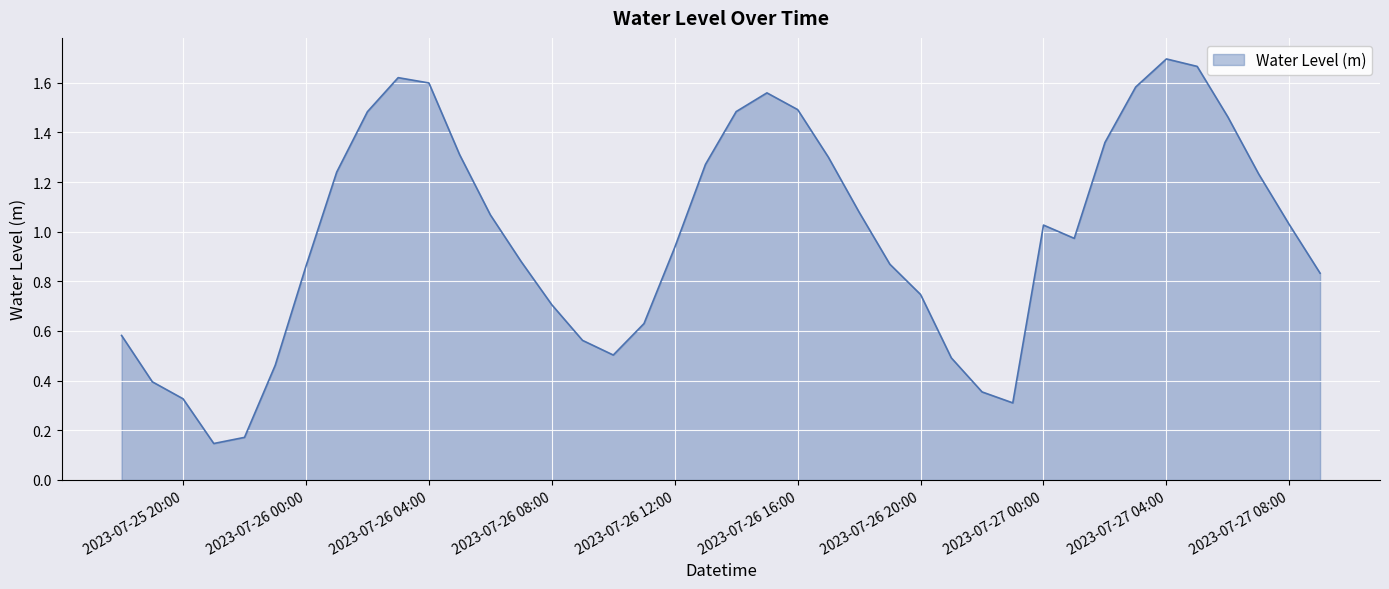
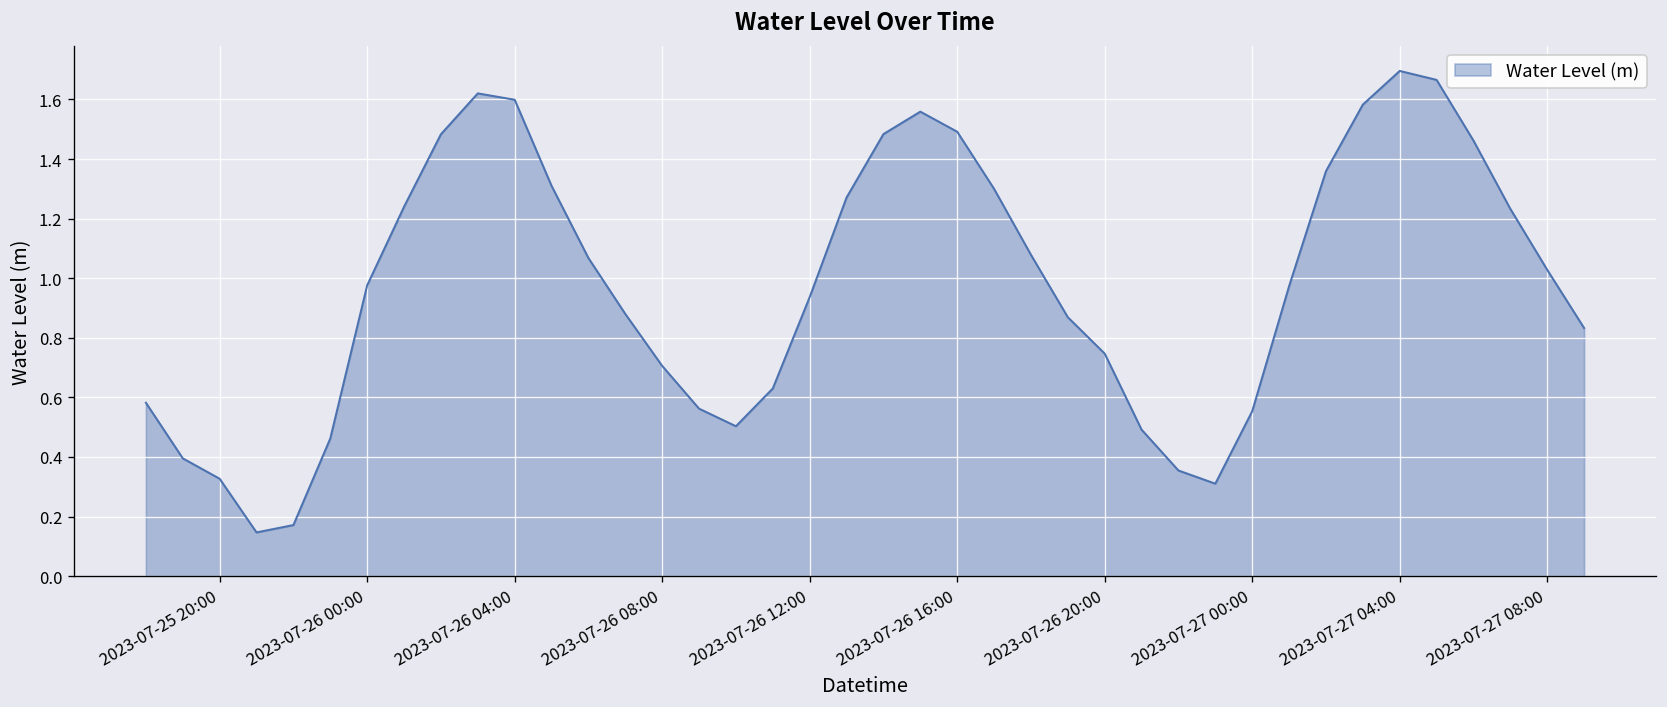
2023-07-26 00:00: 0.86 -> 0.98
2023-07-27 00:00: 1.03 -> 0.55
